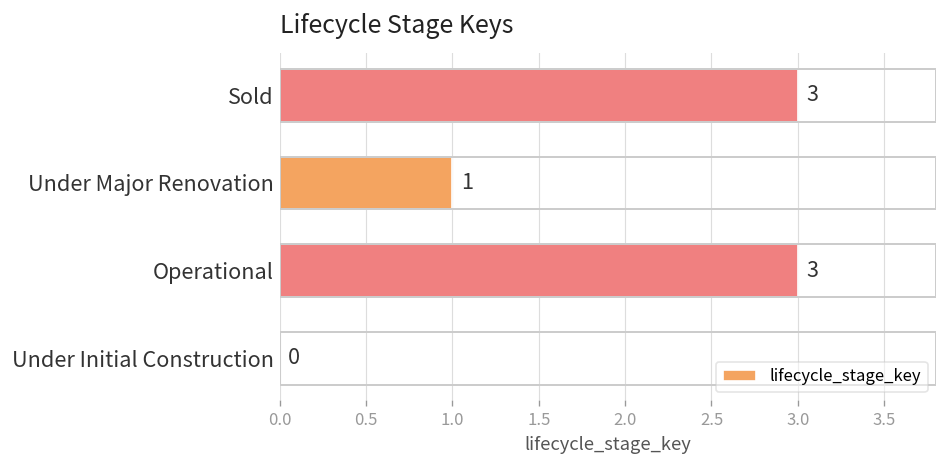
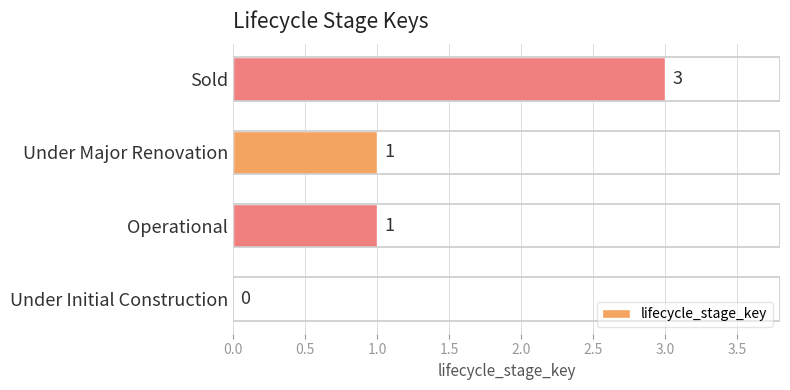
Operational: 3 -> 1
